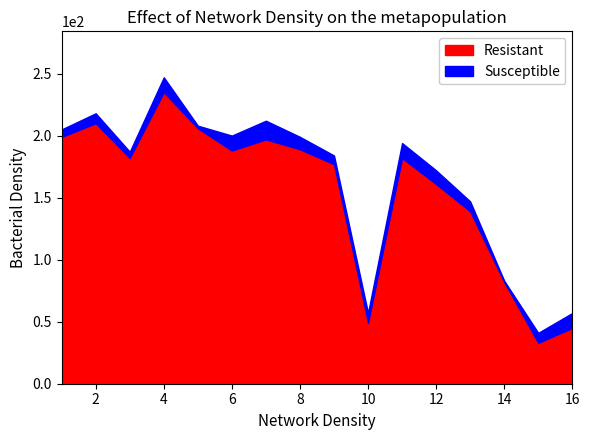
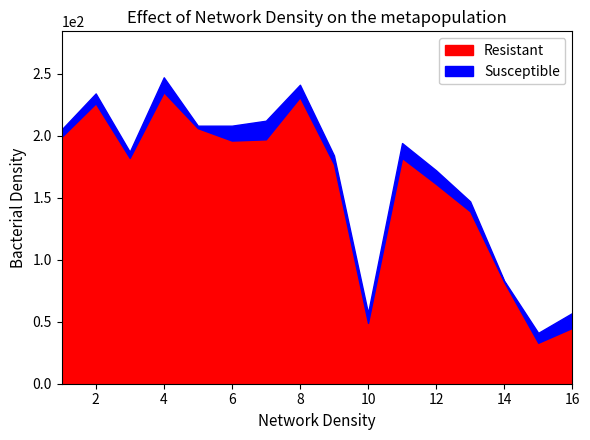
Resistant, 2: 210 -> 226
Resistant, 6: 188 -> 196
Resistant, 8: 189 -> 231
